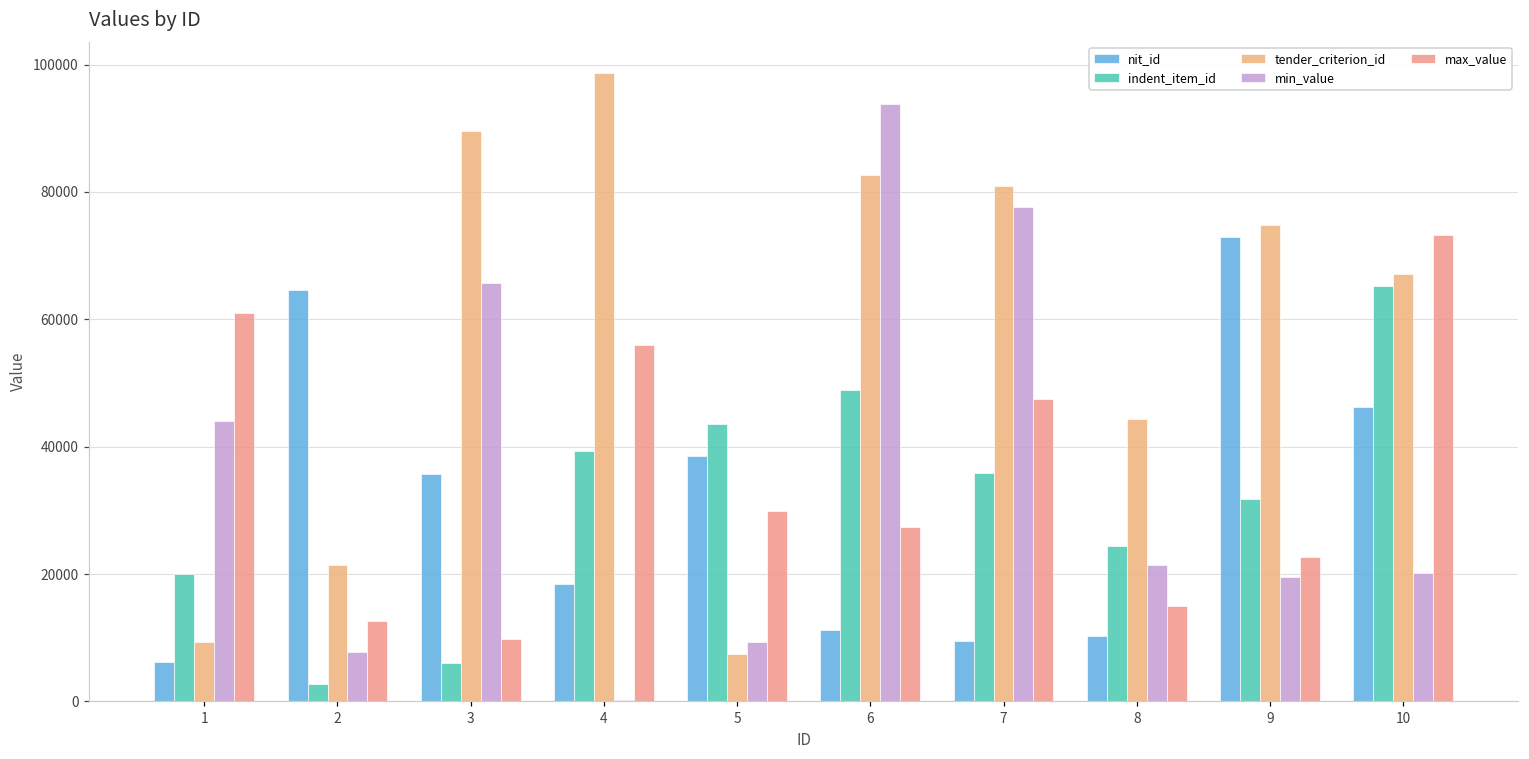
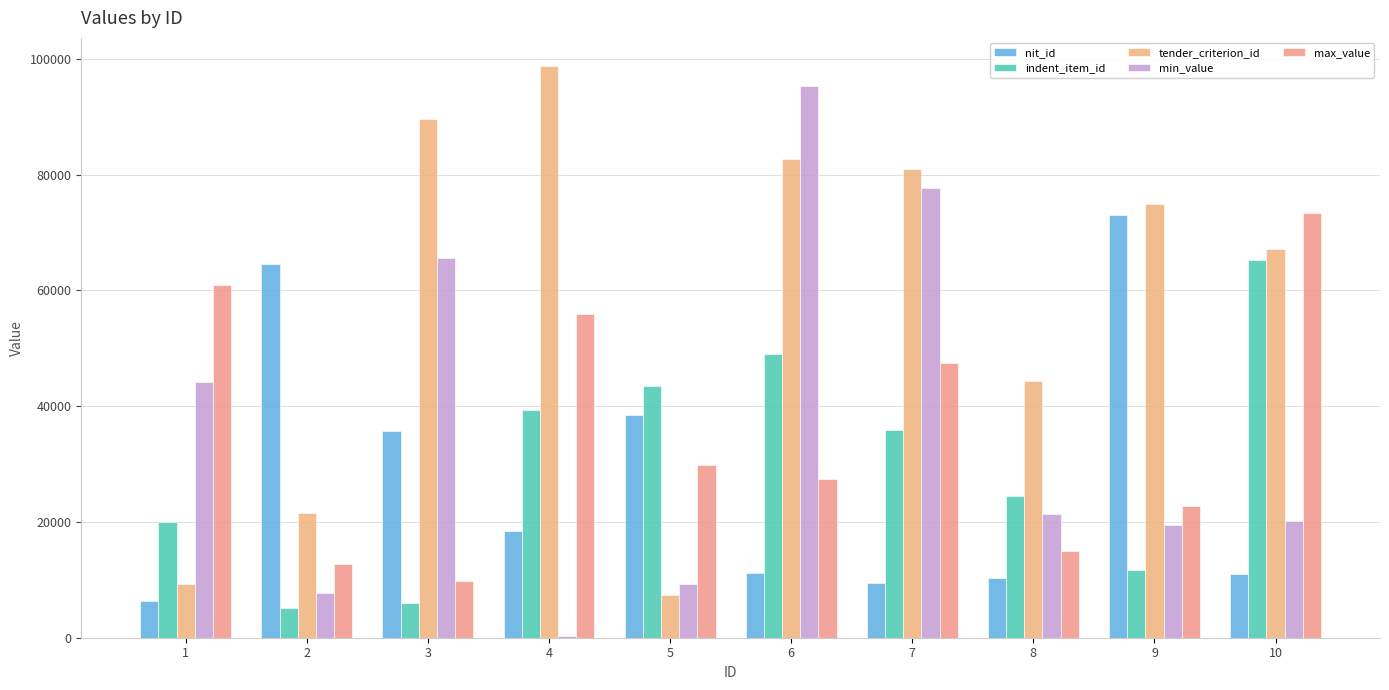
indent_item_id, 2: 3000 -> 5000
min_value, 6: 94000 -> 95000
indent_item_id, 9: 32000 -> 12000
nit_id, 10: 46000 -> 11000
